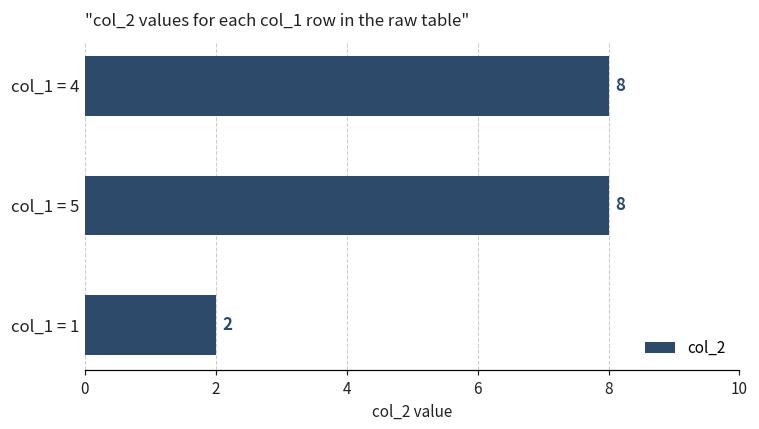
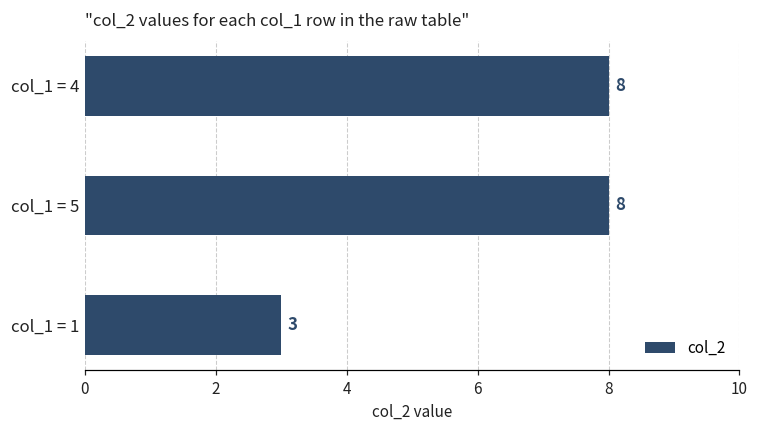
col_1 = 1: 2 -> 3
